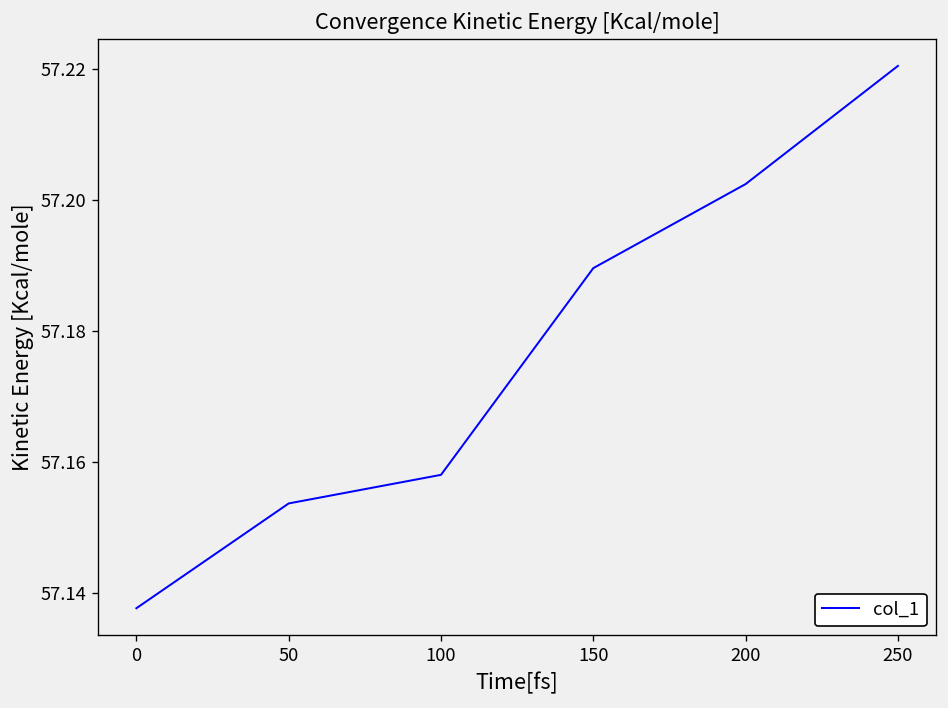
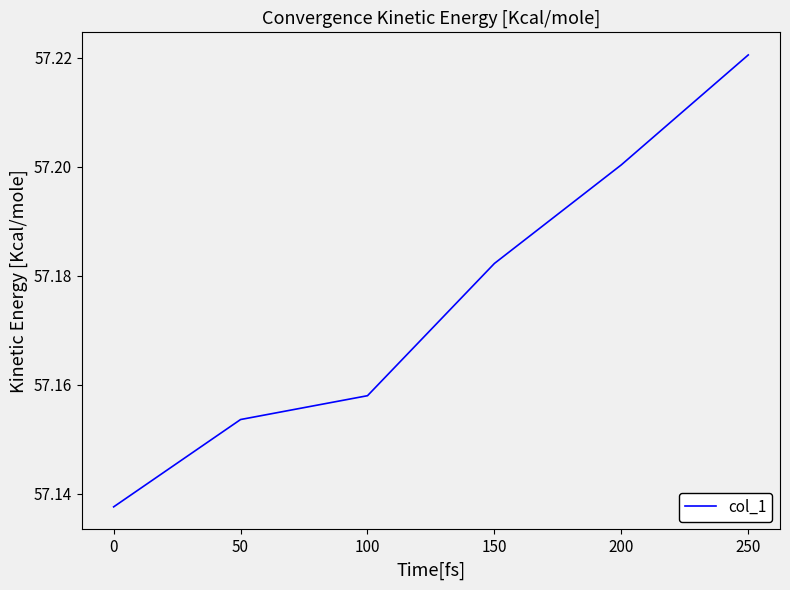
150: 57.190 -> 57.182
200: 57.202 -> 57.200
